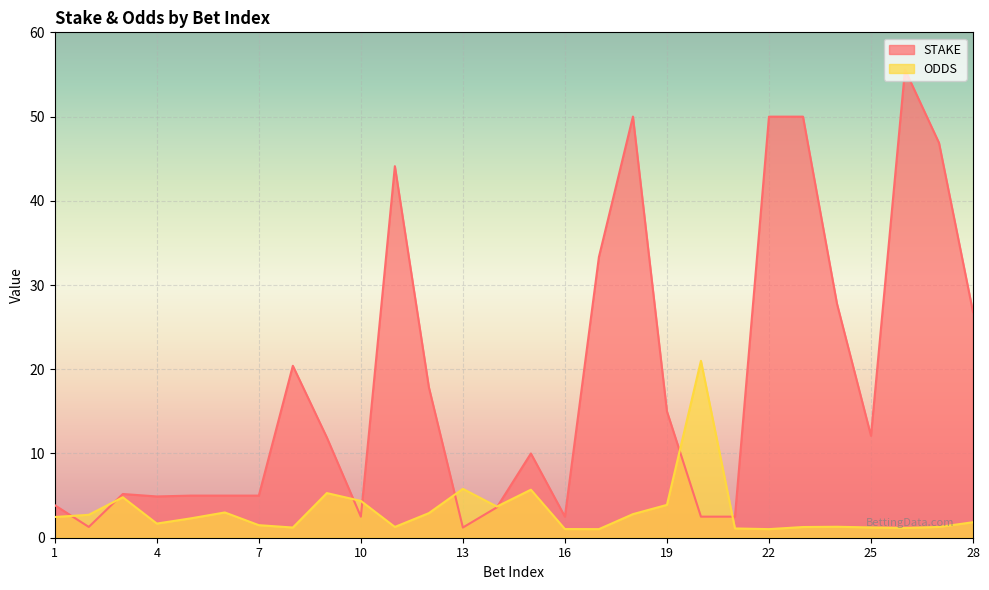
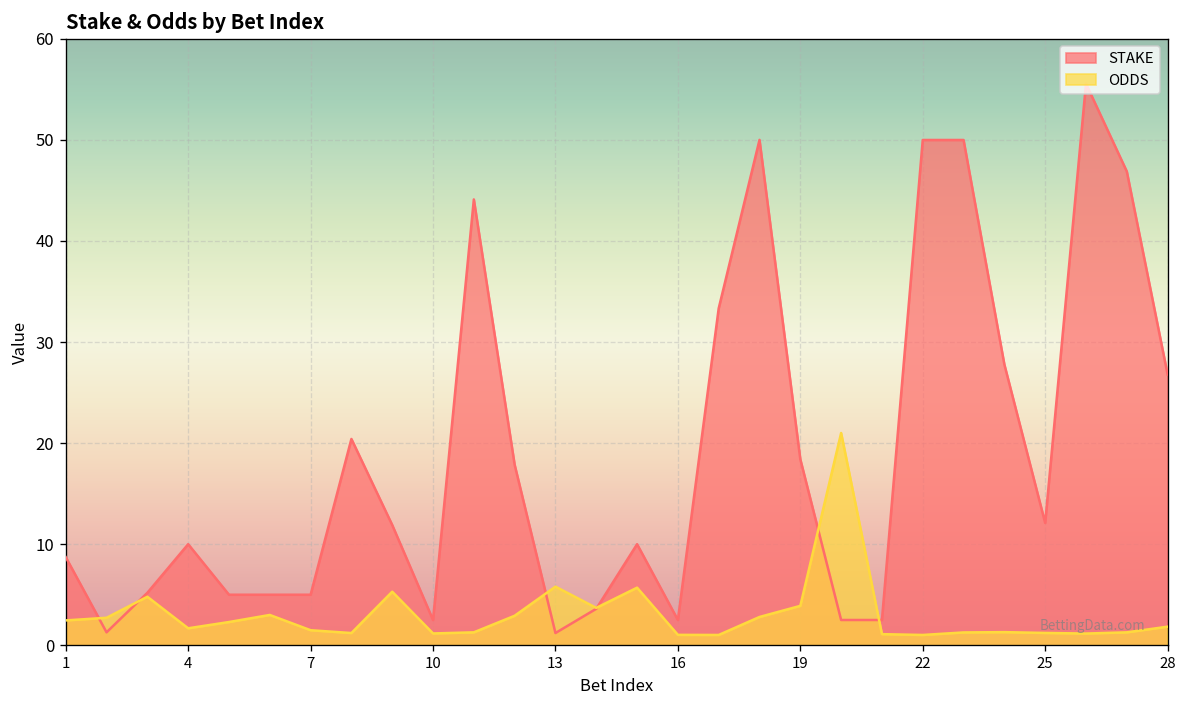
STAKE, 1: 4 -> 9
STAKE, 4: 5 -> 10
ODDS, 10: 4 -> 1
STAKE, 19: 15 -> 18
